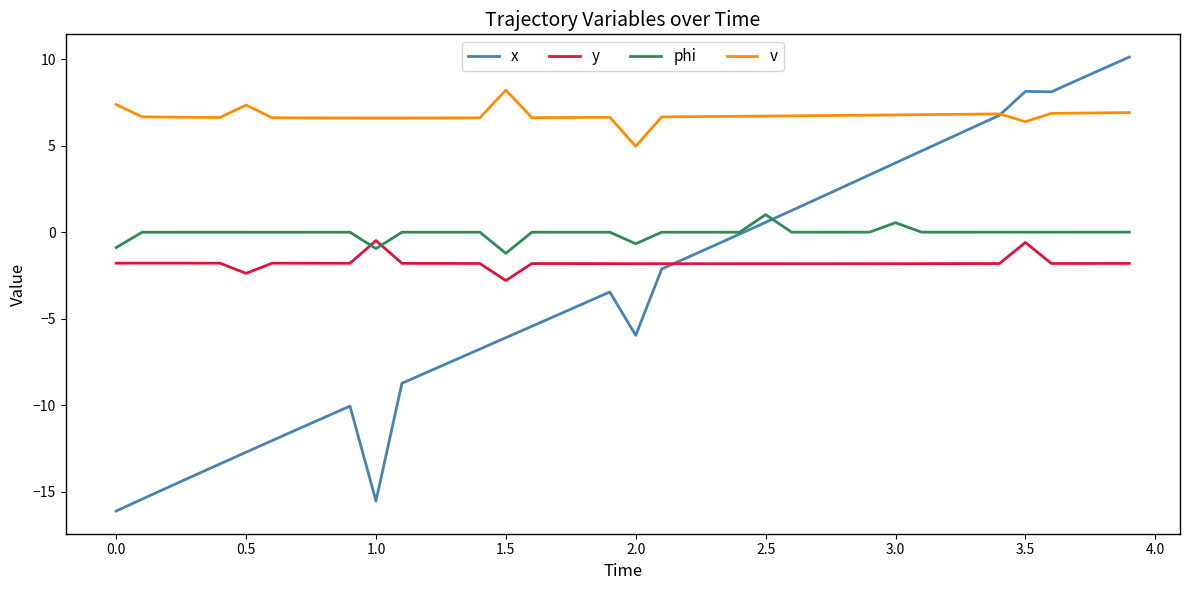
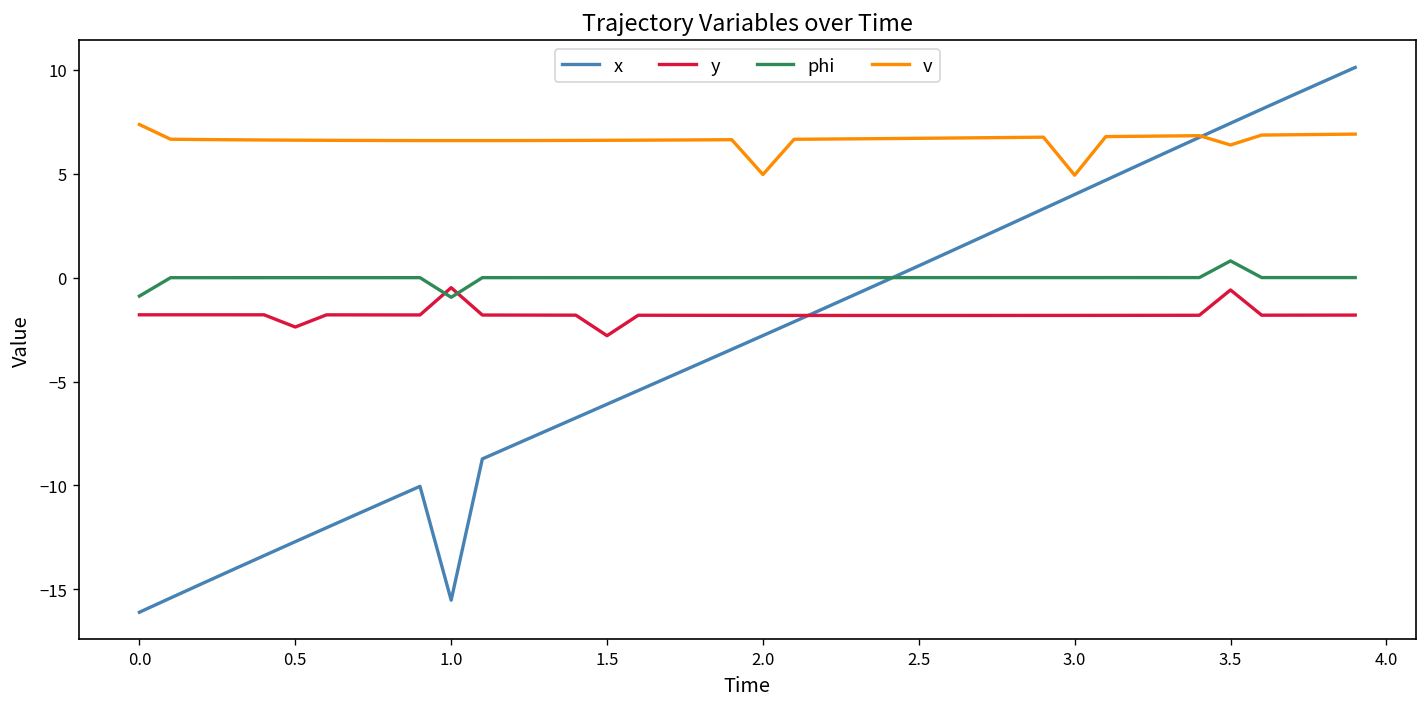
v, 0.5: 7.3 -> 6.6
phi, 1.5: -1.2 -> 0.0
v, 1.5: 8.2 -> 6.6
x, 2.0: -6.0 -> -2.8
phi, 2.0: -0.7 -> 0.0
phi, 2.5: 1.0 -> 0.0
phi, 3.0: 0.5 -> 0.0
v, 3.0: 6.8 -> 4.9
x, 3.5: 8.1 -> 7.4
phi, 3.5: 0.0 -> 0.8
